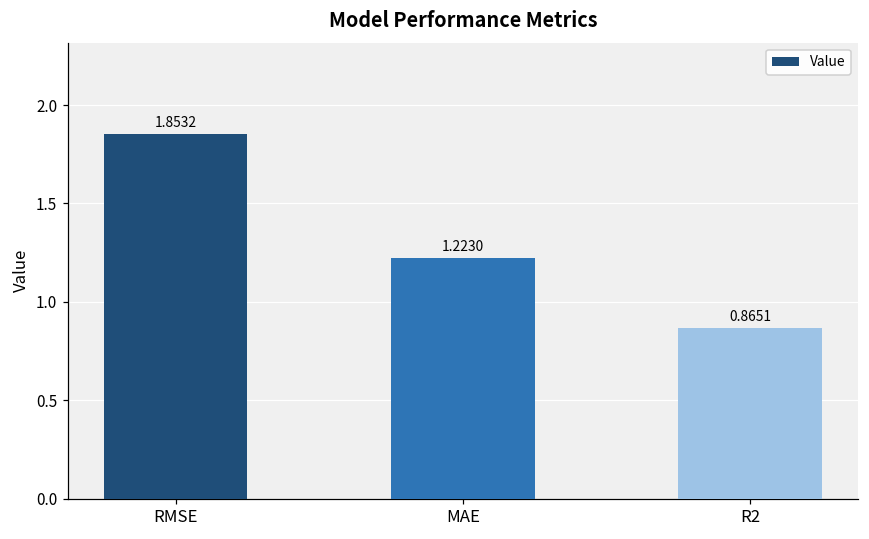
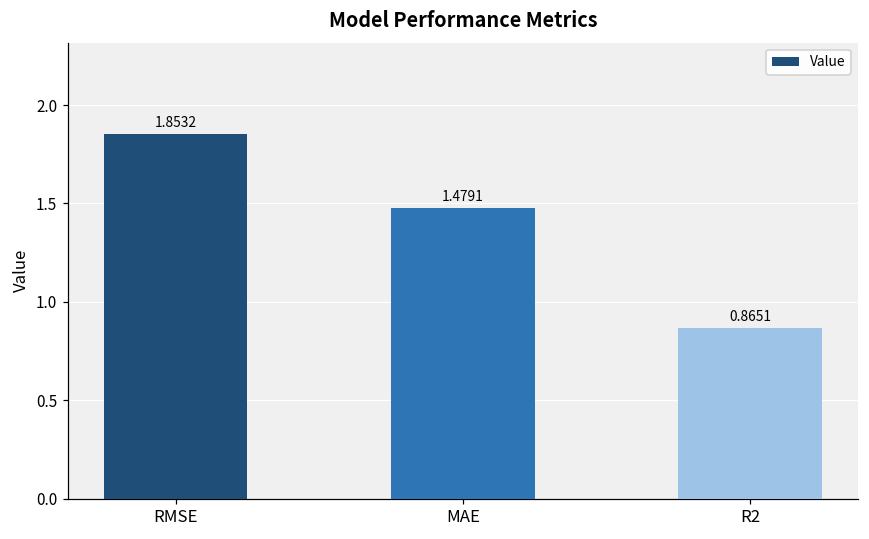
MAE: 1.2230 -> 1.4791
